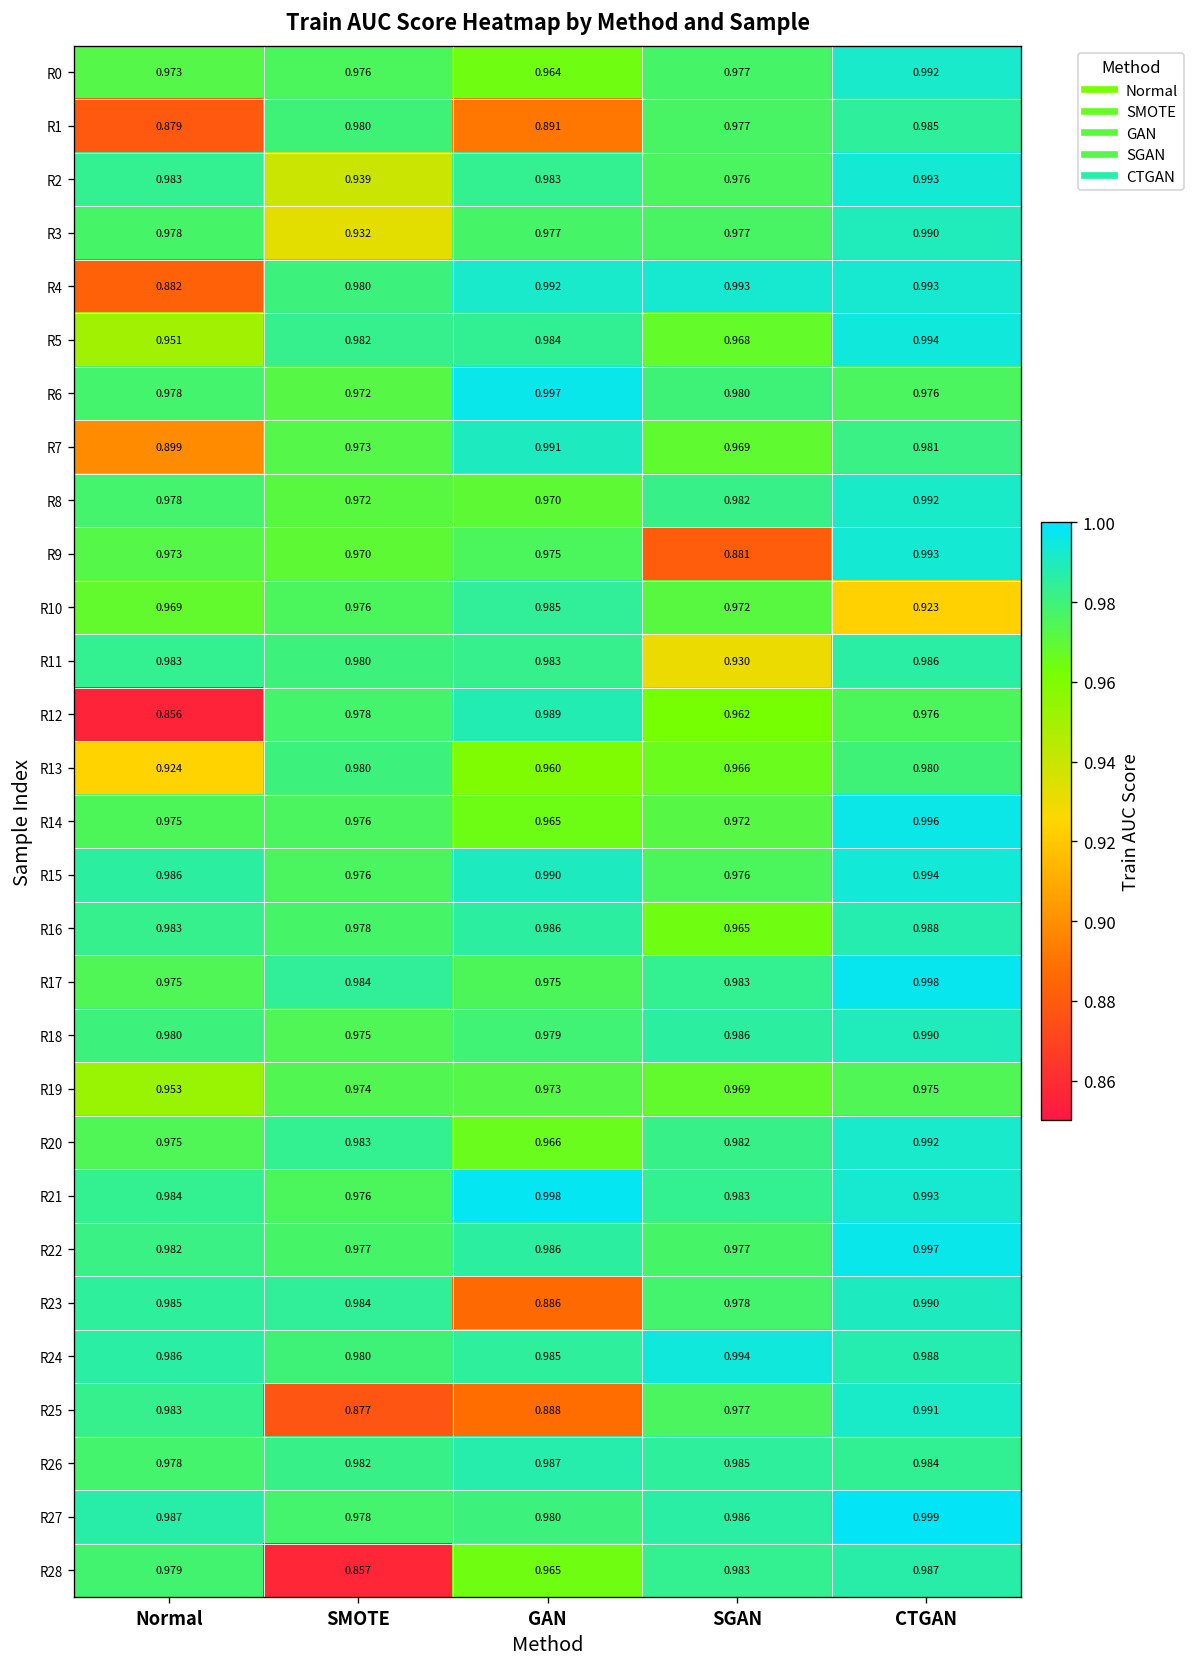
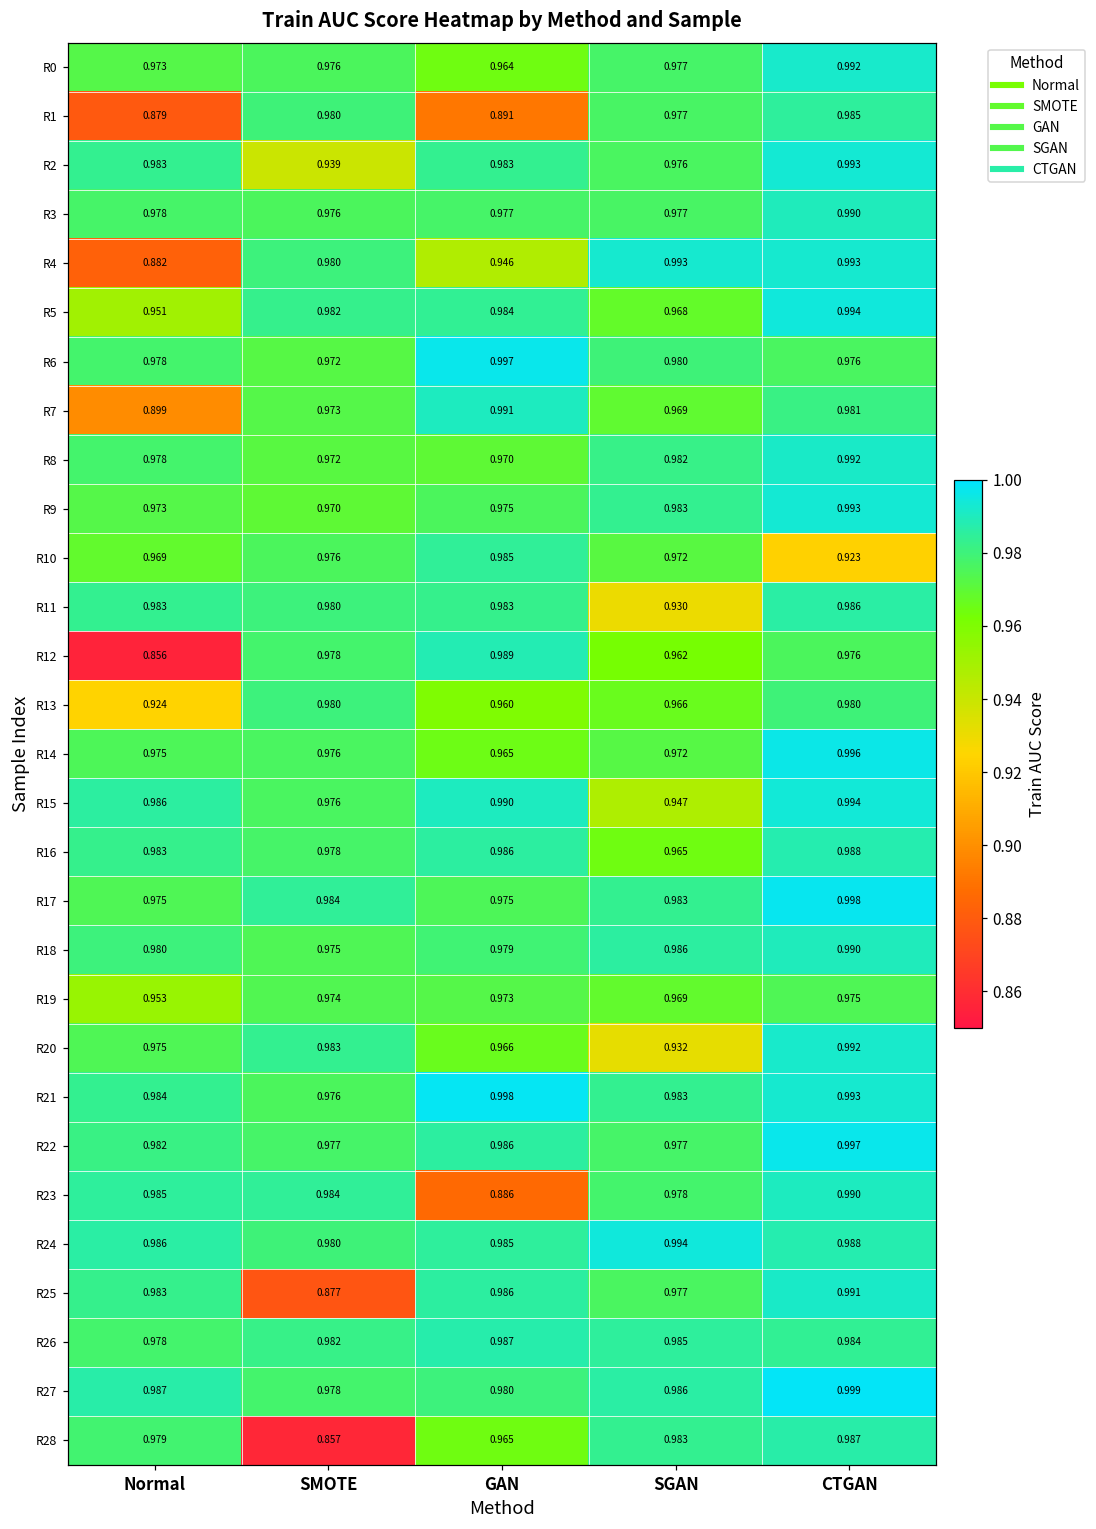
R3, SMOTE: 0.932 -> 0.976
R4, GAN: 0.992 -> 0.946
R9, SGAN: 0.881 -> 0.983
R15, SGAN: 0.976 -> 0.947
R20, SGAN: 0.982 -> 0.932
R25, GAN: 0.888 -> 0.986
